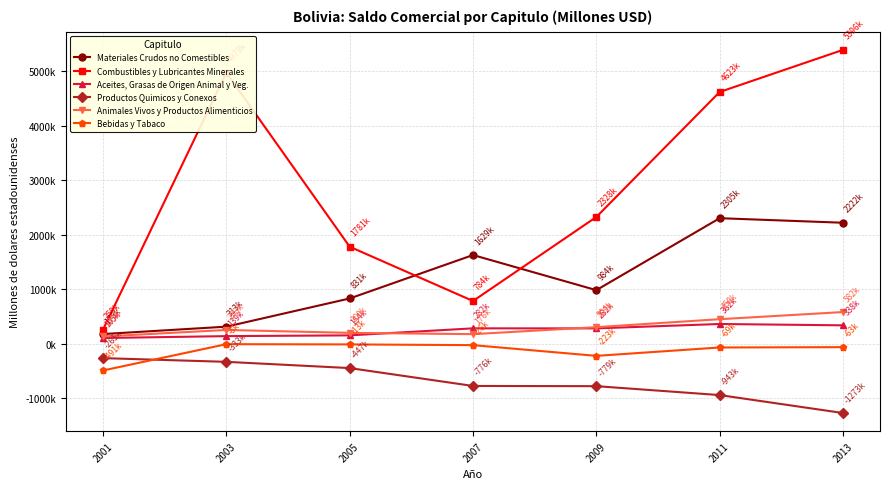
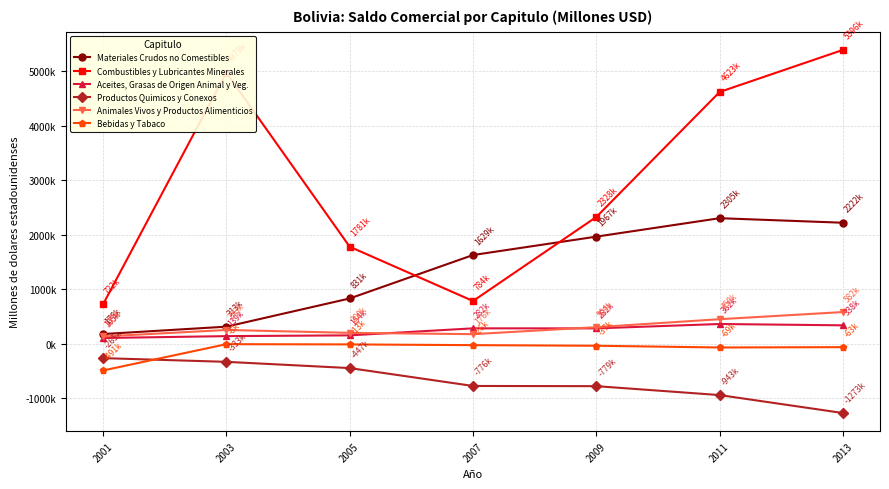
Combustibles y Lubricantes Minerales, 2001: 259k -> 722k
Materiales Crudos no Comestibles, 2009: 984k -> 1967k
Bebidas y Tabaco, 2009: -223k -> -37k
